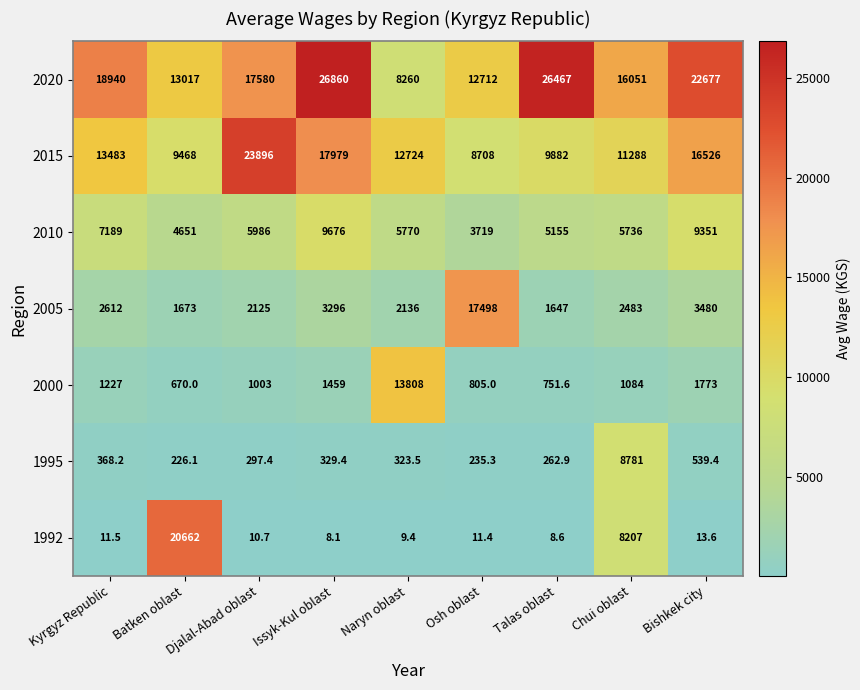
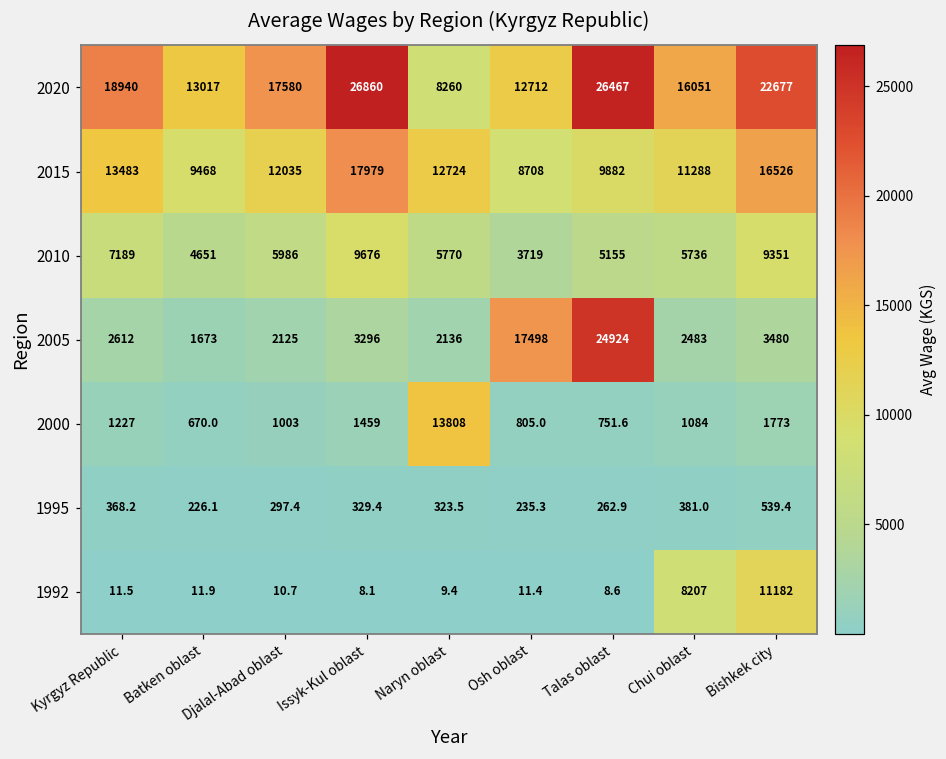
2015, Djalal-Abad oblast: 23896 -> 12035
2005, Talas oblast: 1647 -> 24924
1995, Chui oblast: 8781 -> 381.0
1992, Batken oblast: 20662 -> 11.9
1992, Bishkek city: 13.6 -> 11182
